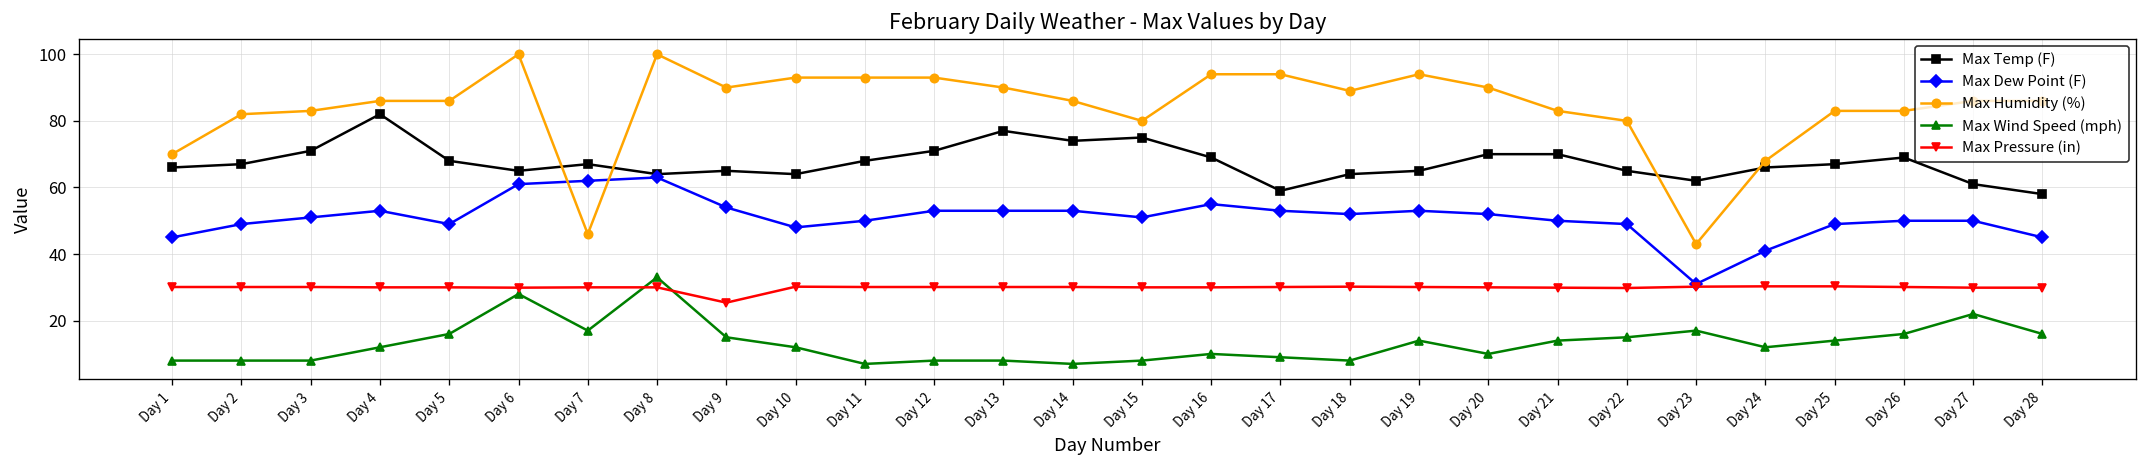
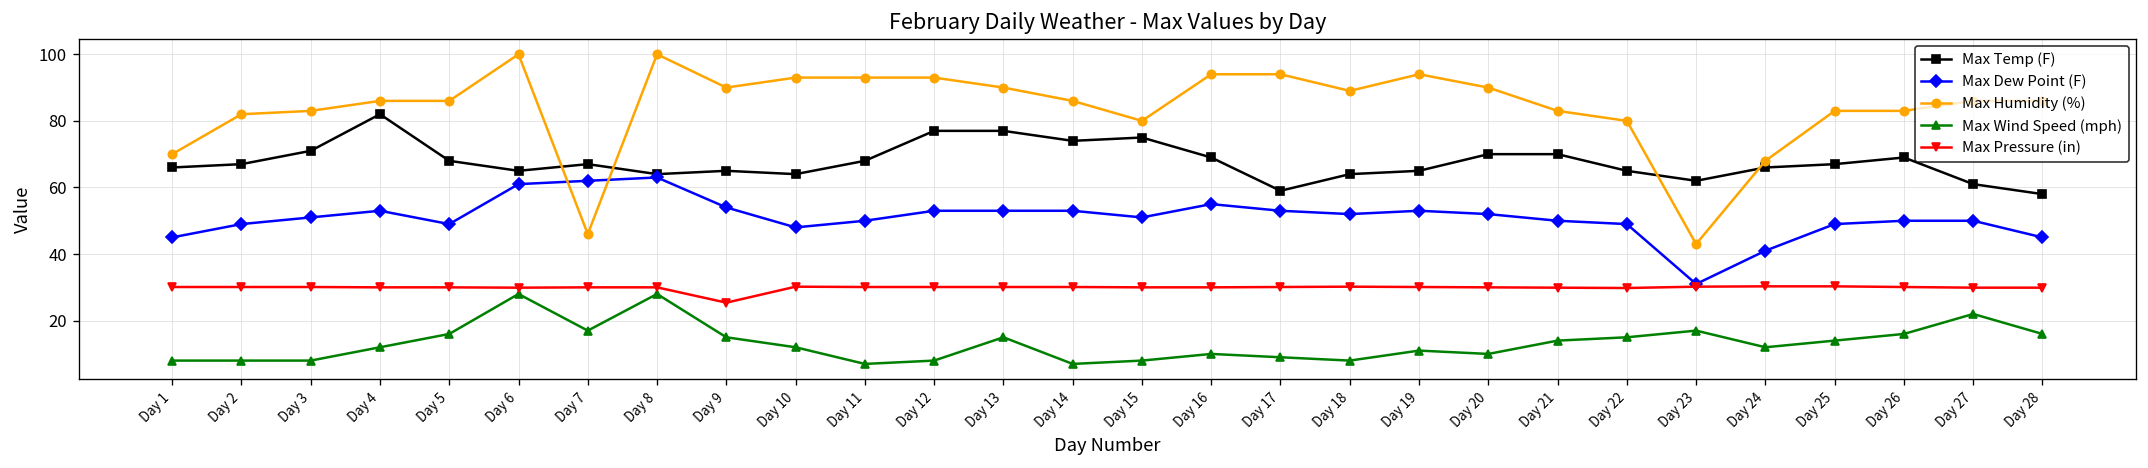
Max Wind Speed (mph), Day 8: 33 -> 28
Max Temp (F), Day 12: 71 -> 77
Max Wind Speed (mph), Day 13: 8 -> 15
Max Wind Speed (mph), Day 19: 14 -> 11
